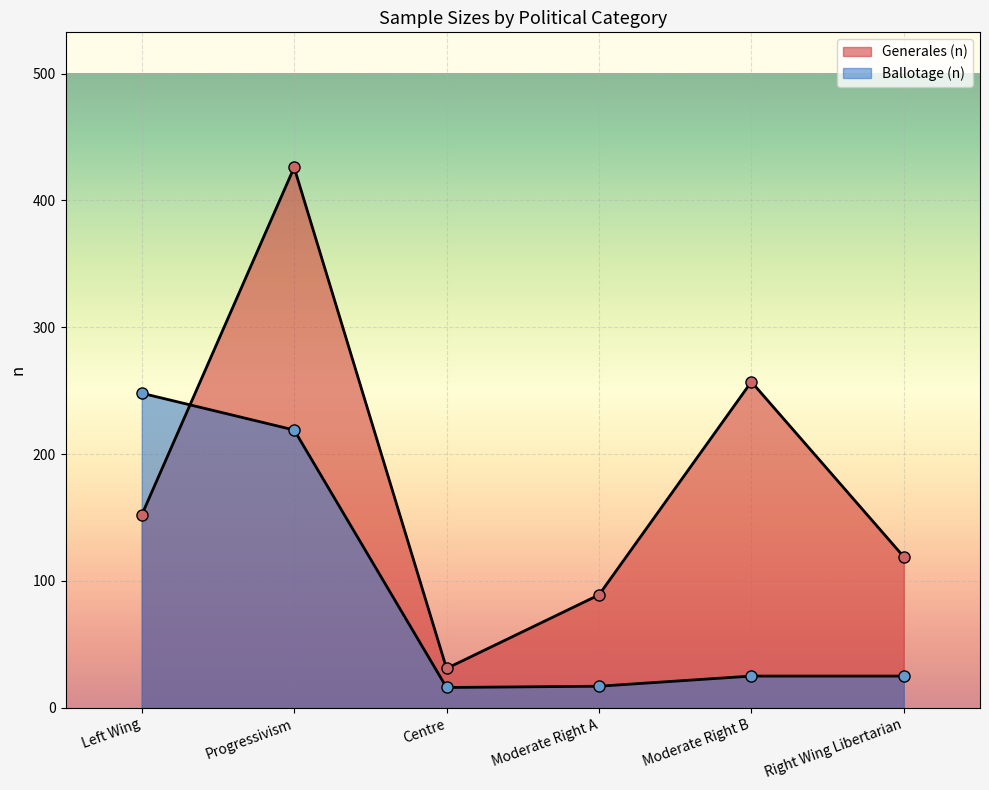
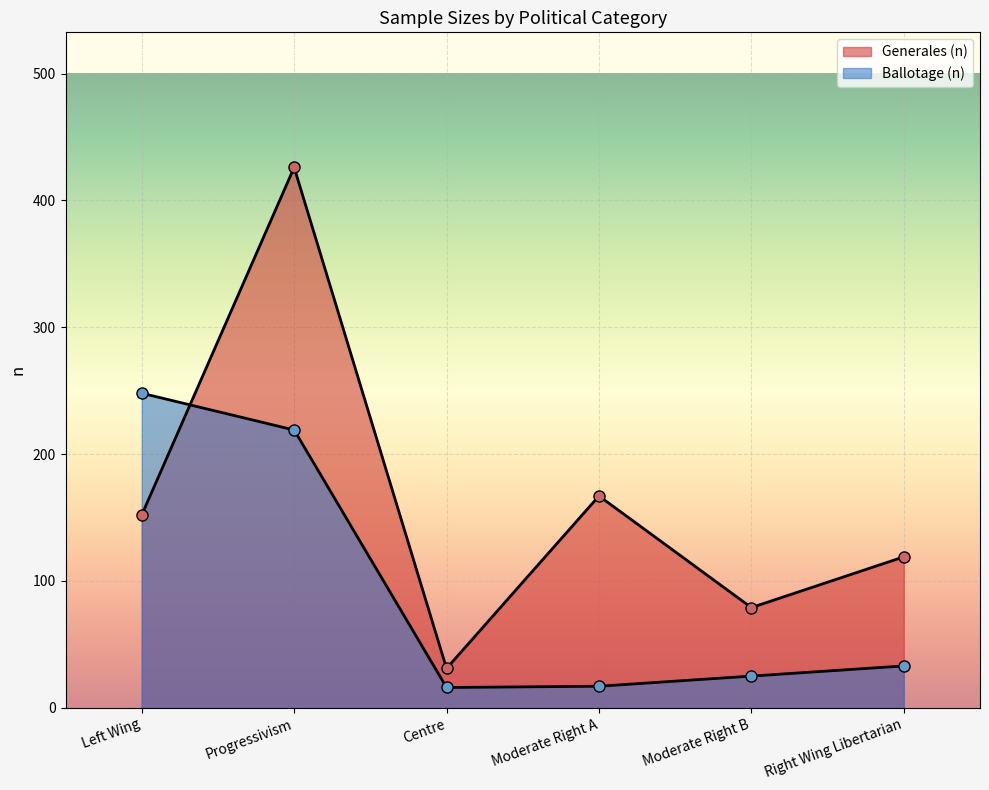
Generales (n), Moderate Right A: 89 -> 167
Generales (n), Moderate Right B: 257 -> 79
Ballotage (n), Right Wing Libertarian: 25 -> 33
